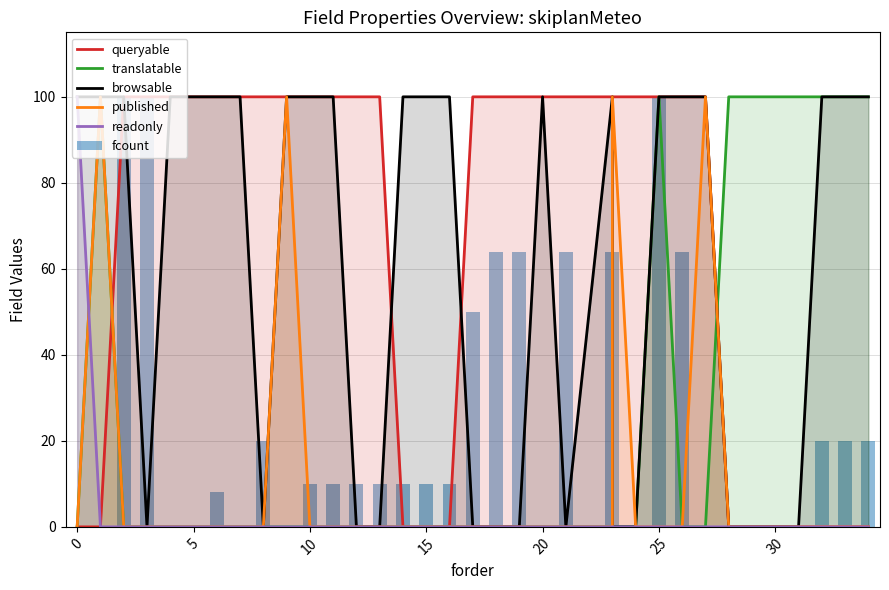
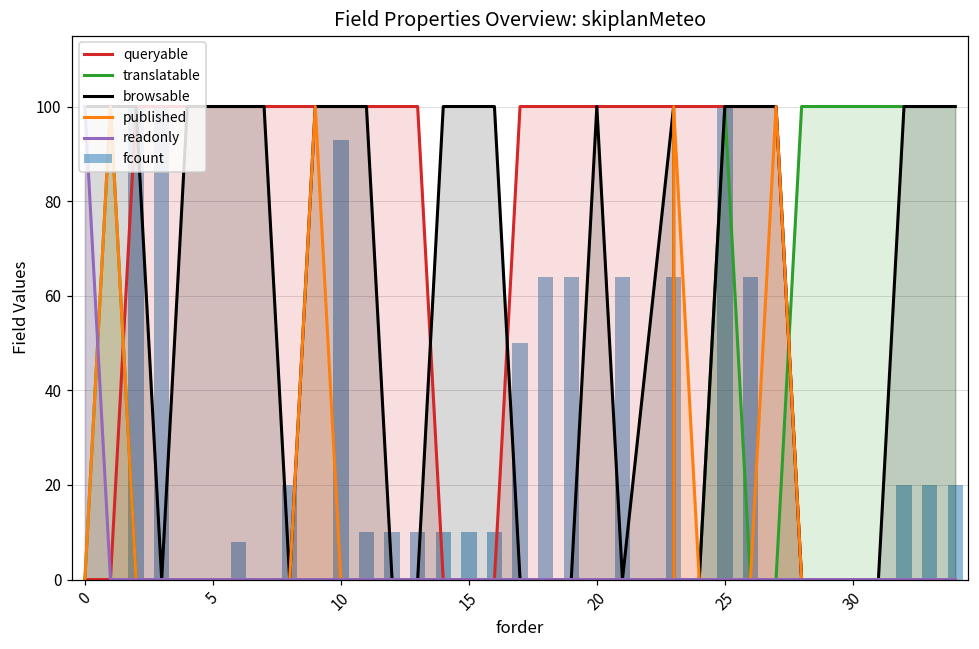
fcount, 10: 10 -> 93
